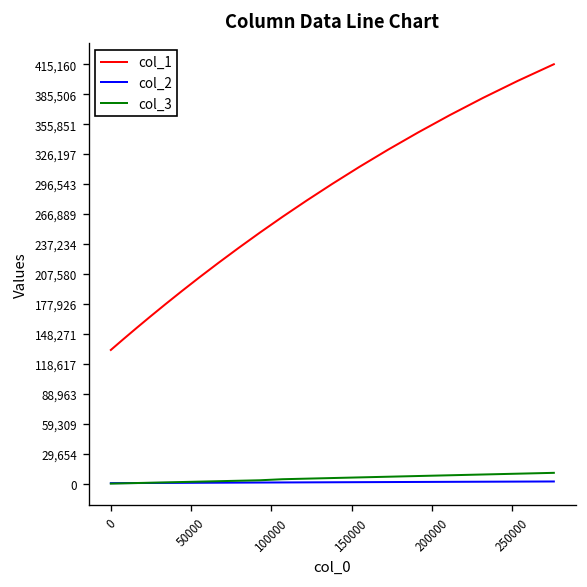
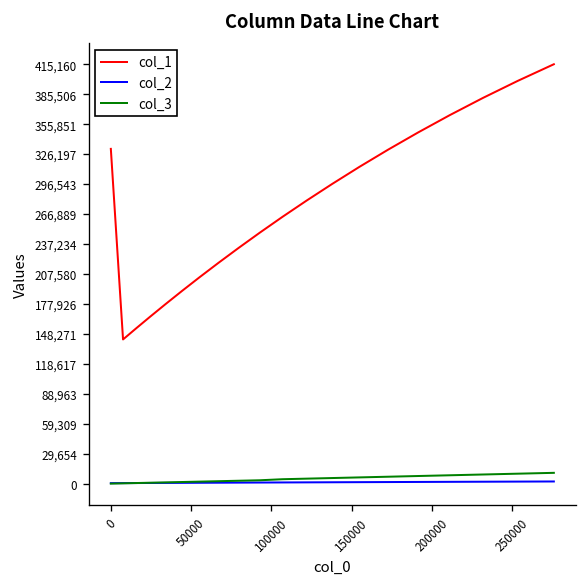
col_1, 0: 130,000 -> 330,000
